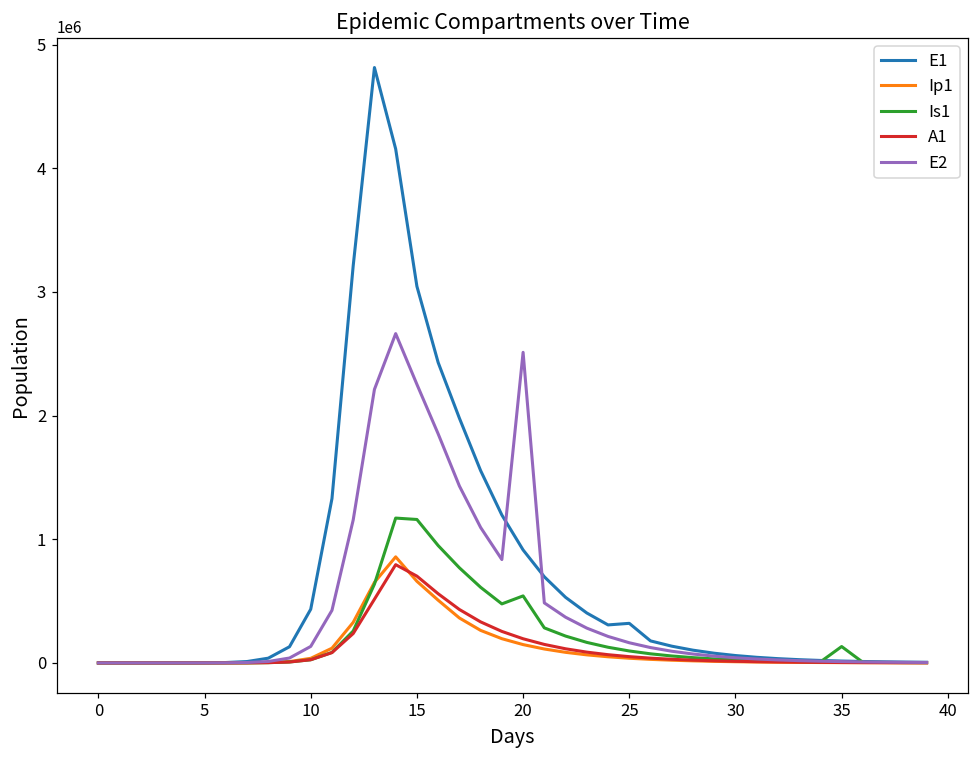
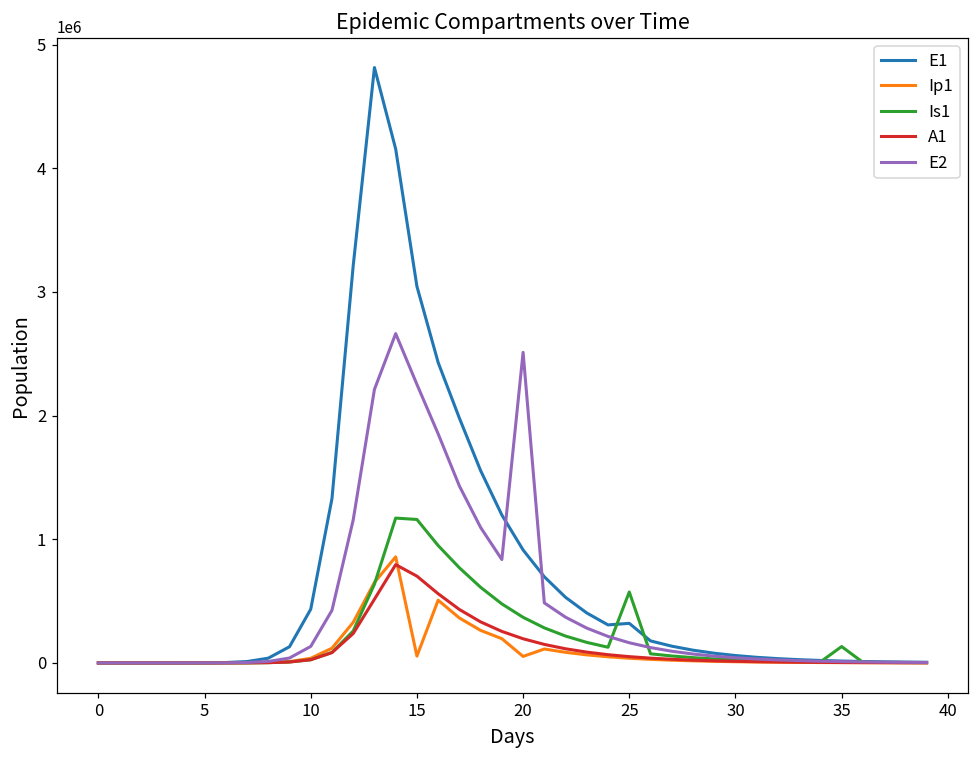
Ip1, 15: 660000 -> 60000
Ip1, 20: 150000 -> 50000
Is1, 20: 540000 -> 370000
Is1, 25: 100000 -> 570000
